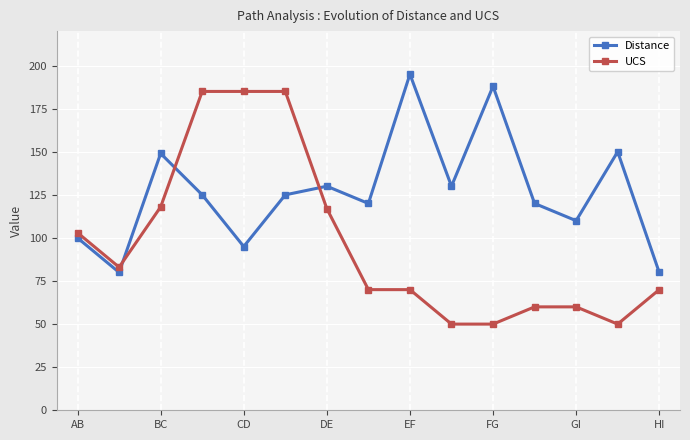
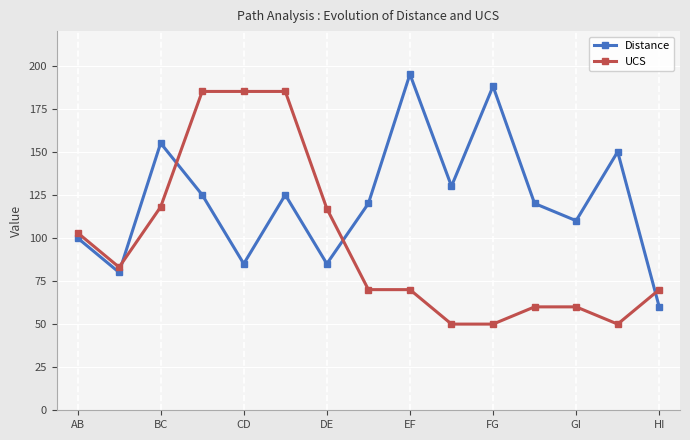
Distance, BC: 149 -> 155
Distance, CD: 95 -> 85
Distance, DE: 130 -> 85
Distance, HI: 80 -> 60
